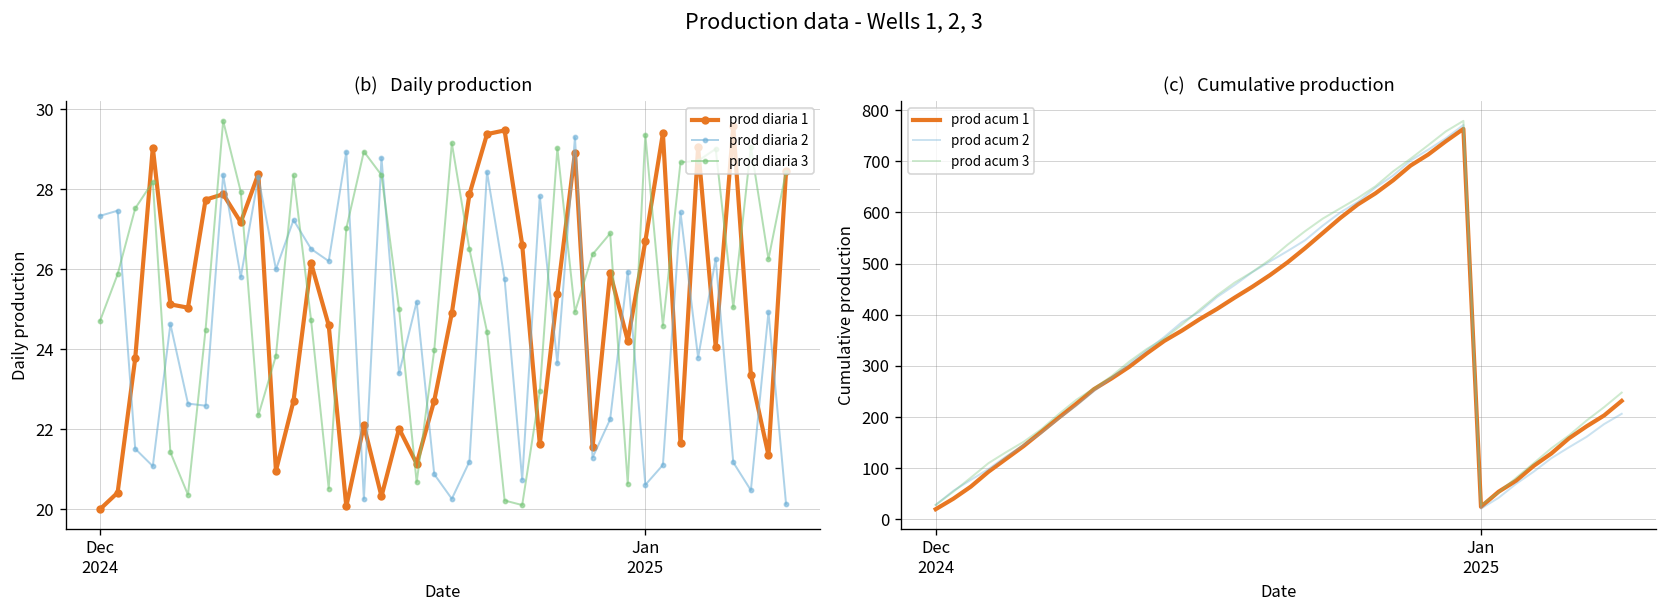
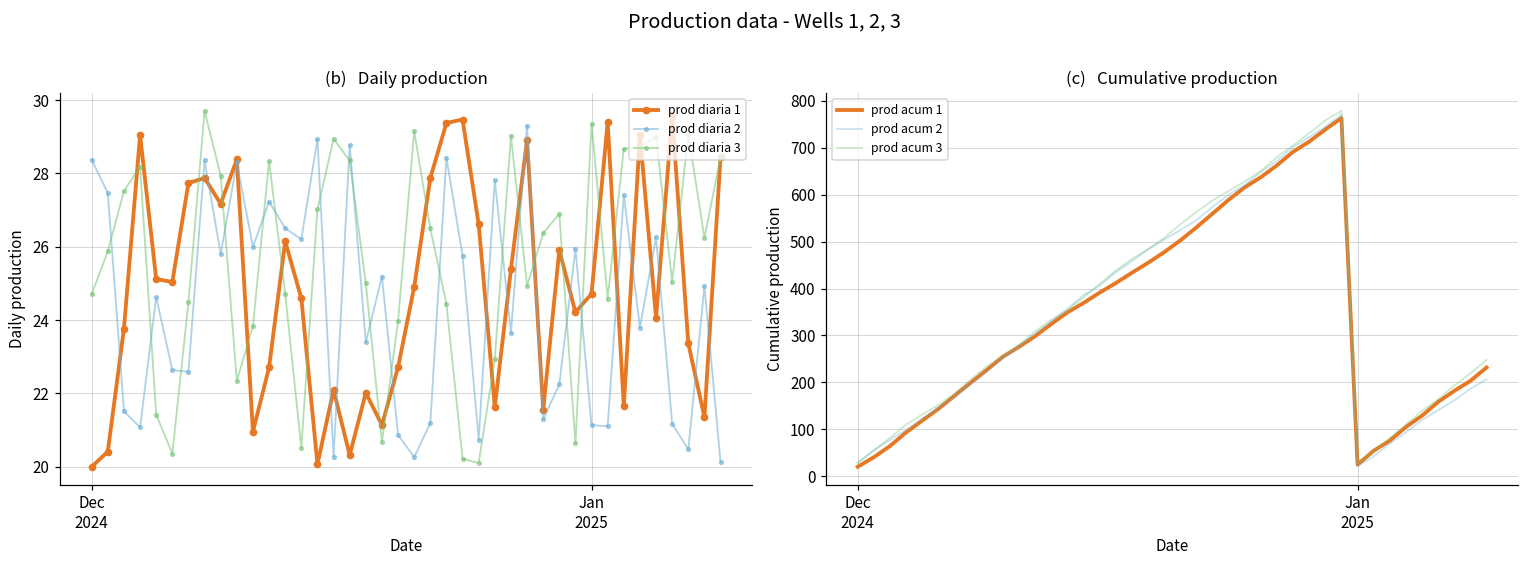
(b) Daily production, prod diaria 2, Dec 2024: 27.3 -> 28.4
(b) Daily production, prod diaria 1, Jan 2025: 26.7 -> 24.7
(b) Daily production, prod diaria 2, Jan 2025: 20.6 -> 21.1
